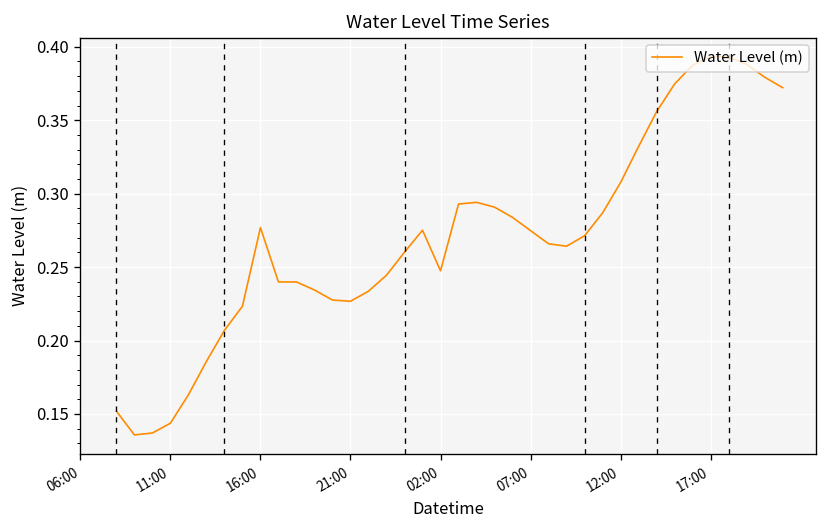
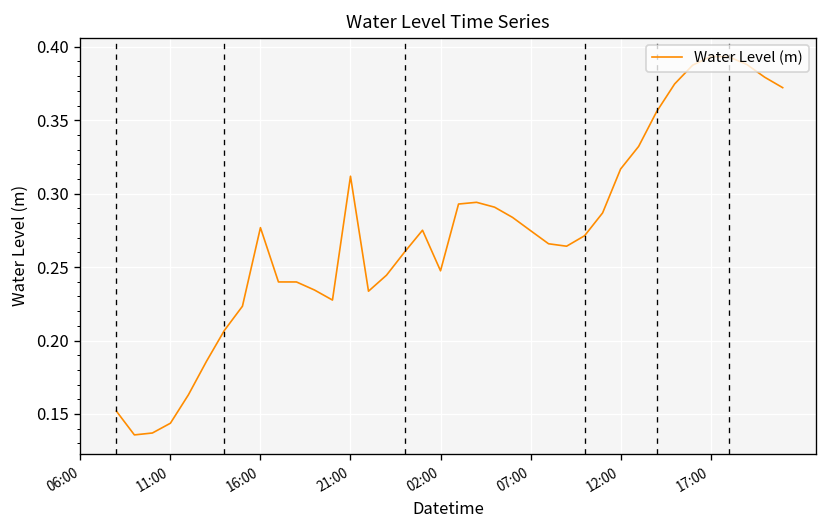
21:00: 0.227 -> 0.312
12:00: 0.308 -> 0.317
